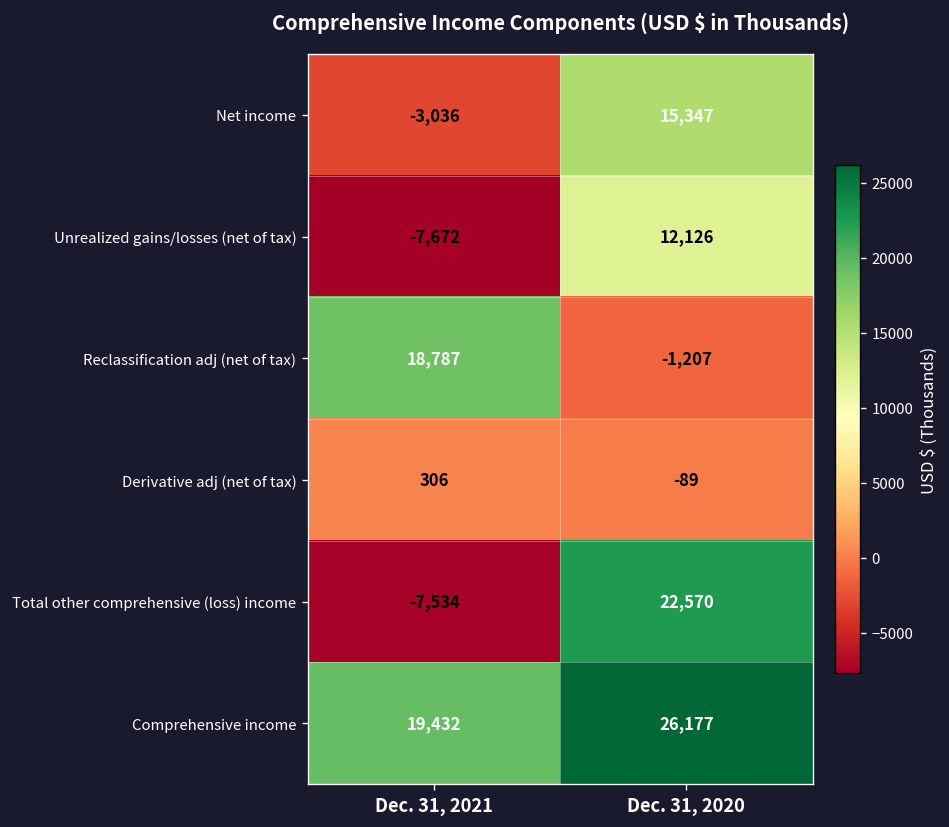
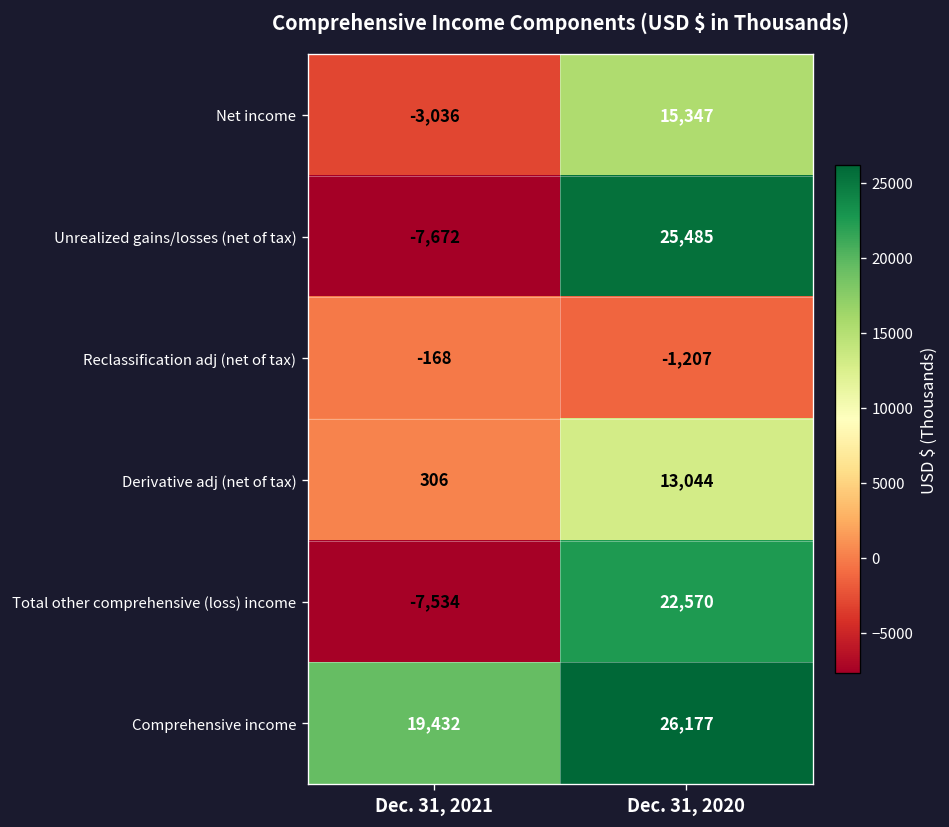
Unrealized gains/losses (net of tax), Dec. 31, 2020: 12,126 -> 25,485
Reclassification adj (net of tax), Dec. 31, 2021: 18,787 -> -168
Derivative adj (net of tax), Dec. 31, 2020: -89 -> 13,044
